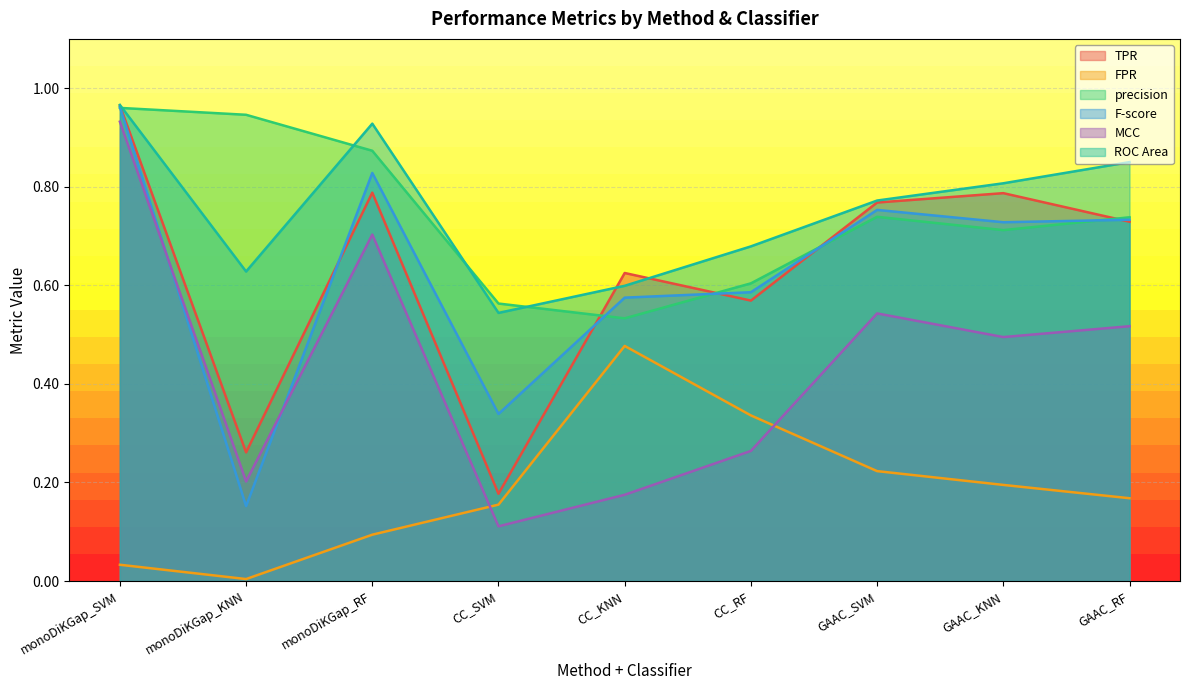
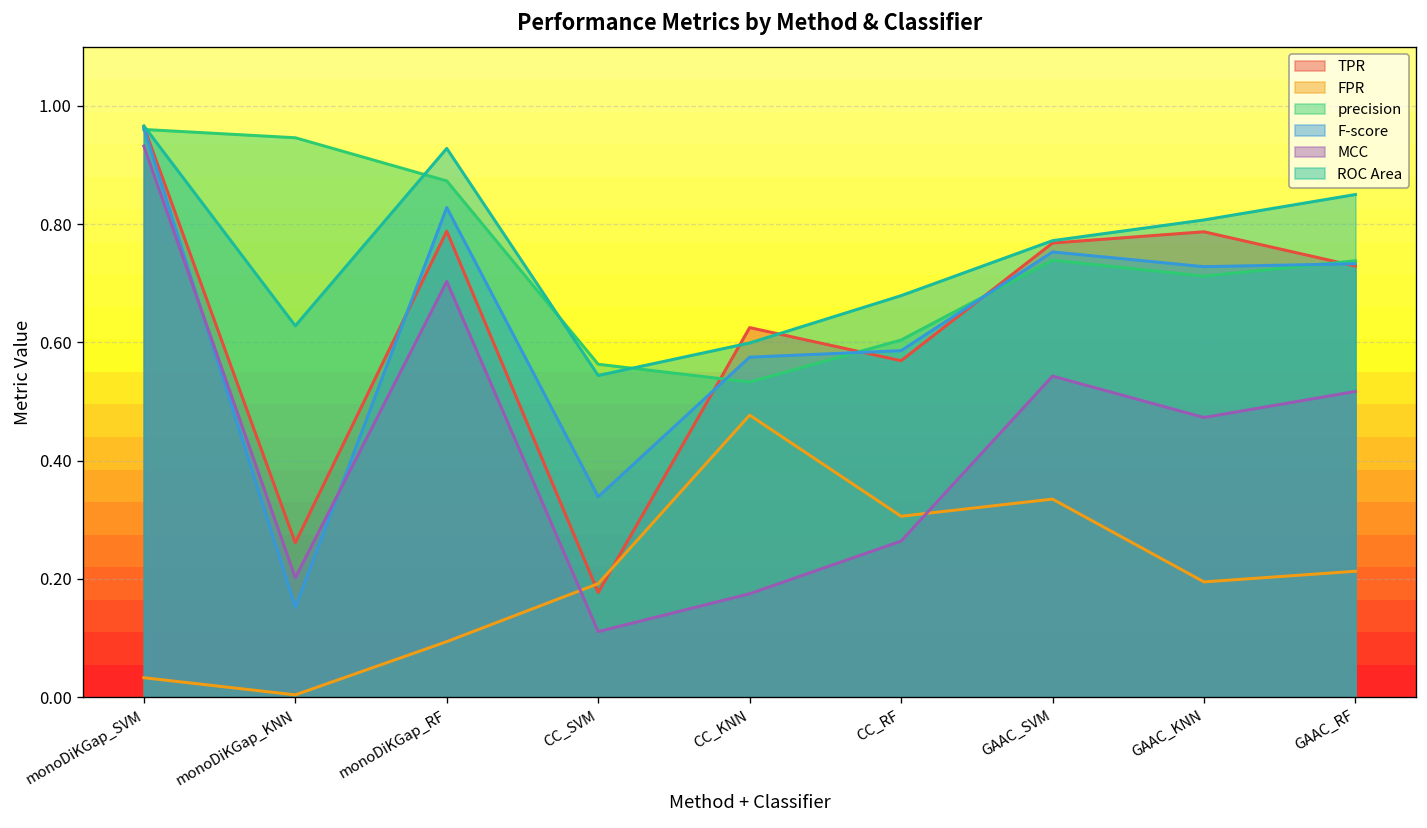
FPR, CC_SVM: 0.16 -> 0.19
FPR, CC_RF: 0.34 -> 0.31
FPR, GAAC_SVM: 0.22 -> 0.34
MCC, GAAC_KNN: 0.50 -> 0.47
FPR, GAAC_RF: 0.17 -> 0.21
